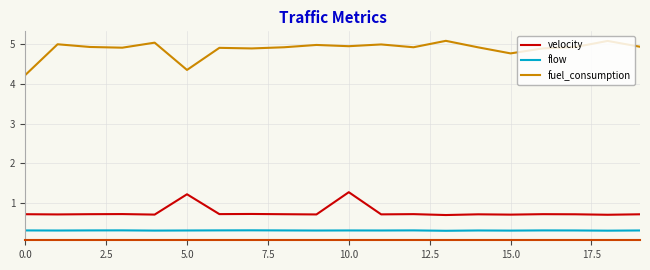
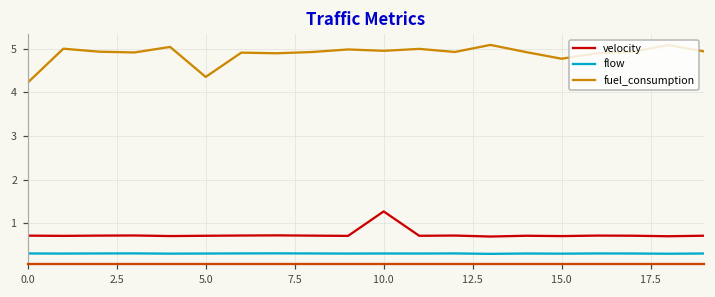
velocity, 5.0: 1.2 -> 0.7
